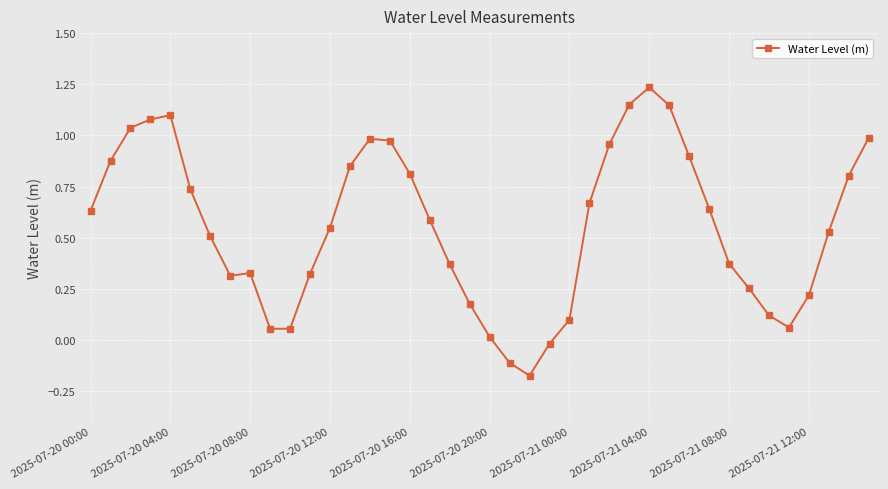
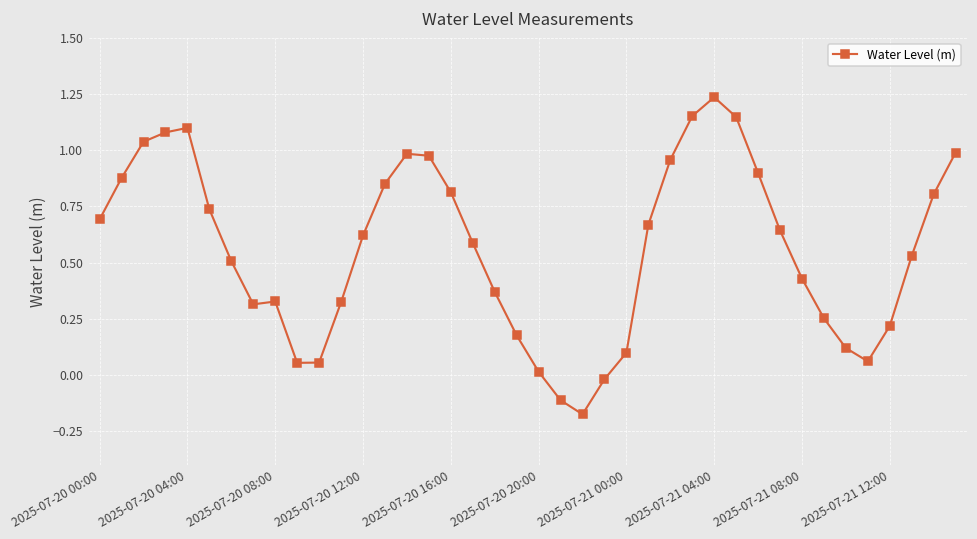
2025-07-20 00:00: 0.63 -> 0.69
2025-07-20 12:00: 0.55 -> 0.62
2025-07-21 08:00: 0.37 -> 0.43
